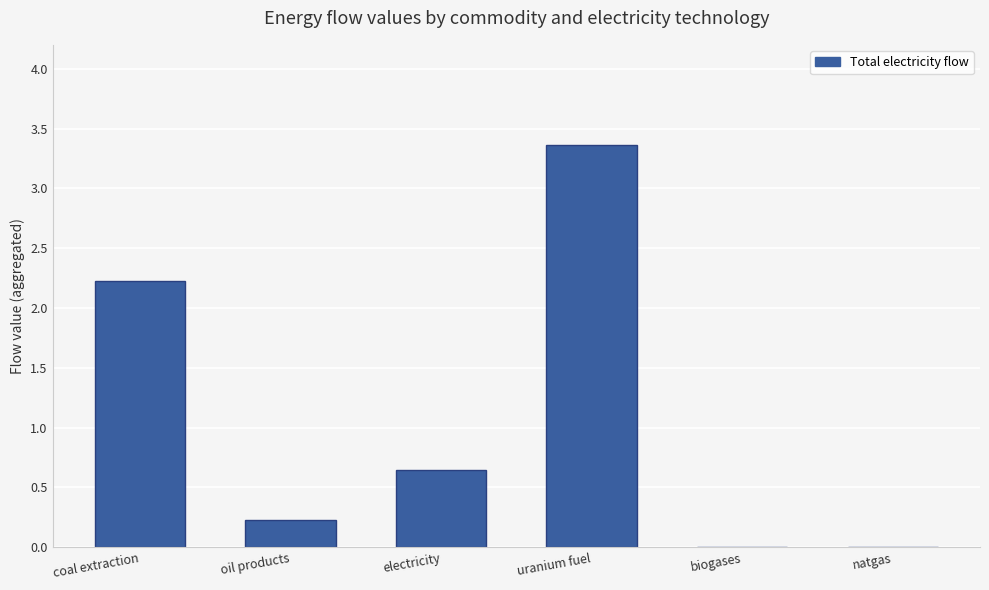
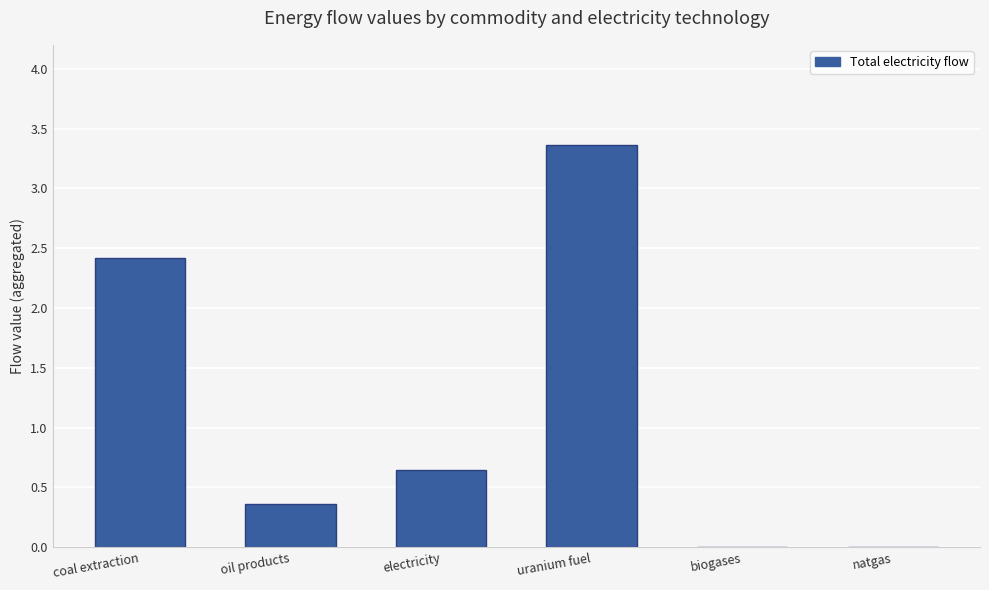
coal extraction: 2.23 -> 2.42
oil products: 0.22 -> 0.36
